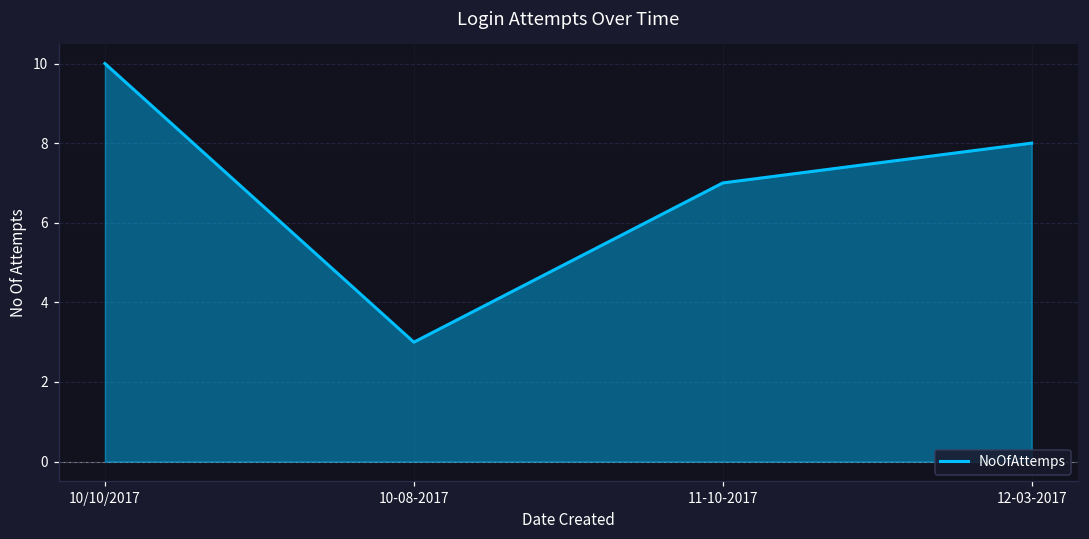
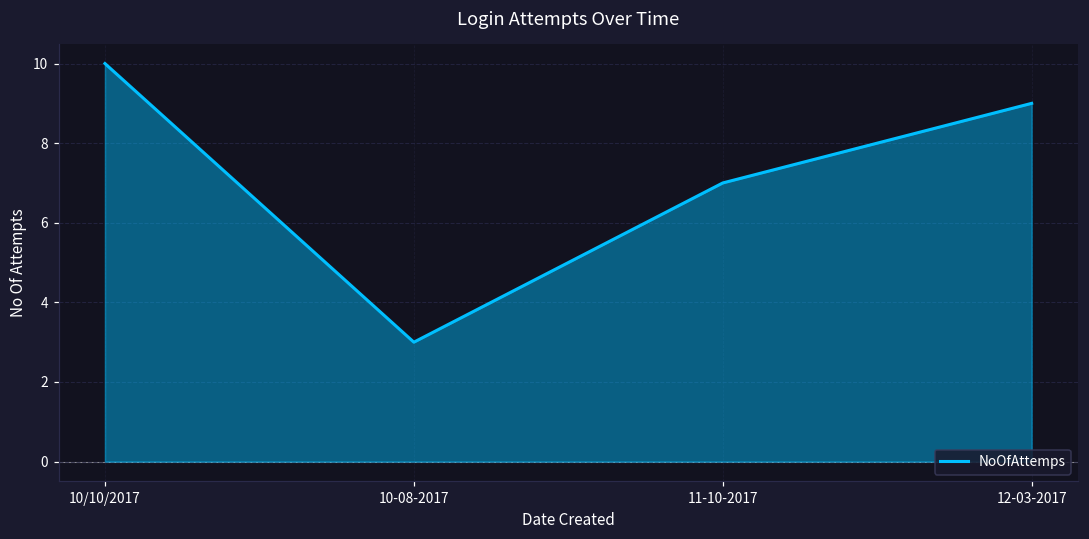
12-03-2017: 8 -> 9
